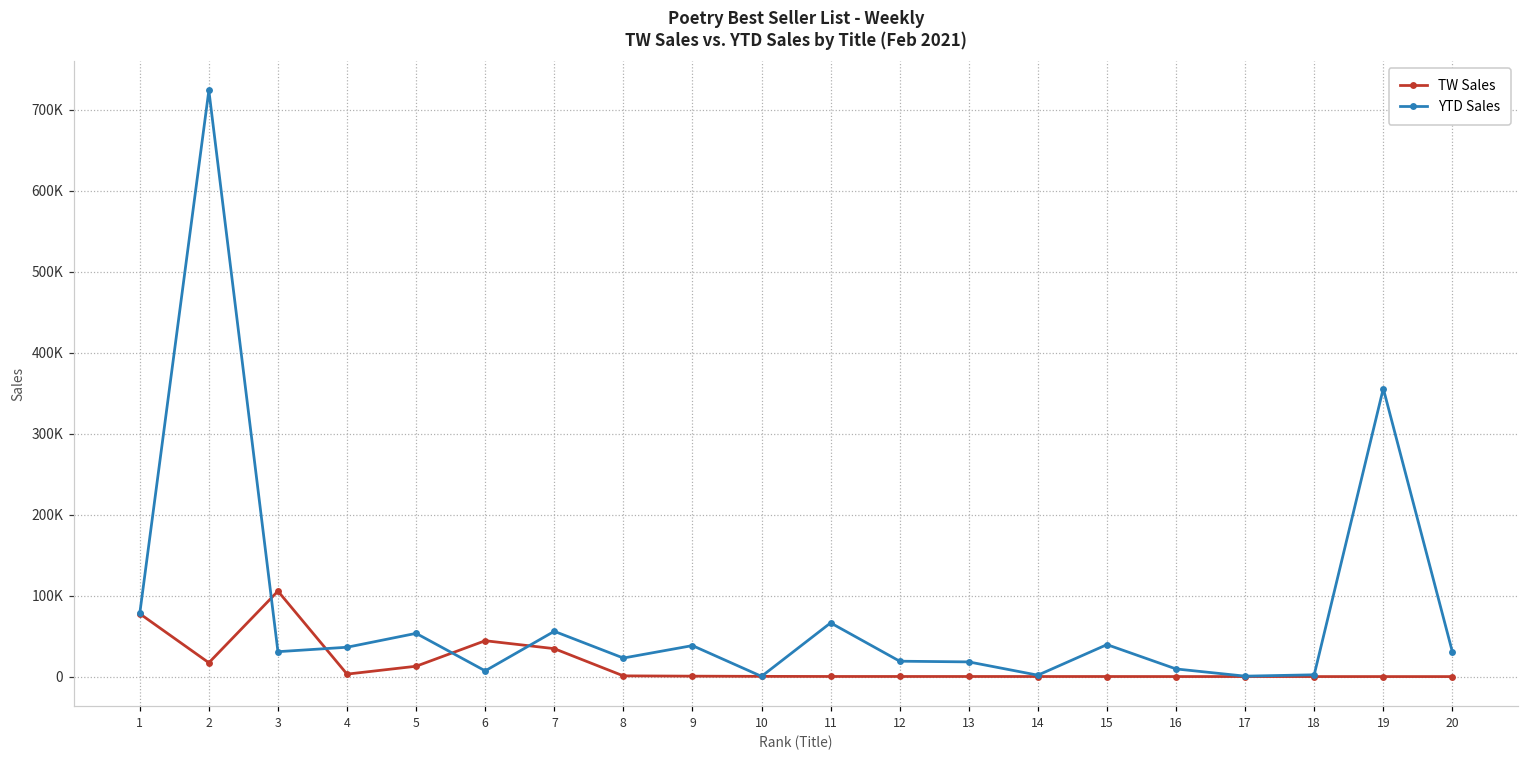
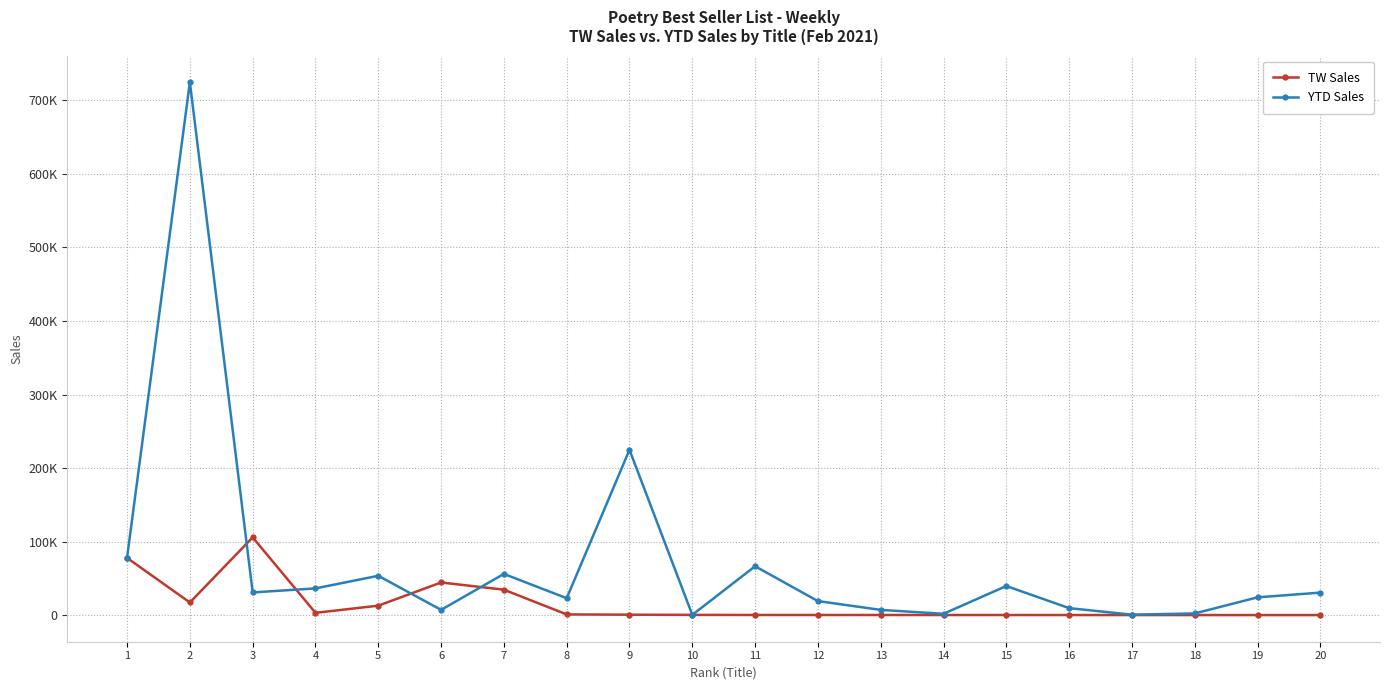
YTD Sales, 9: 40000 -> 220000
YTD Sales, 13: 20000 -> 10000
YTD Sales, 19: 360000 -> 20000
